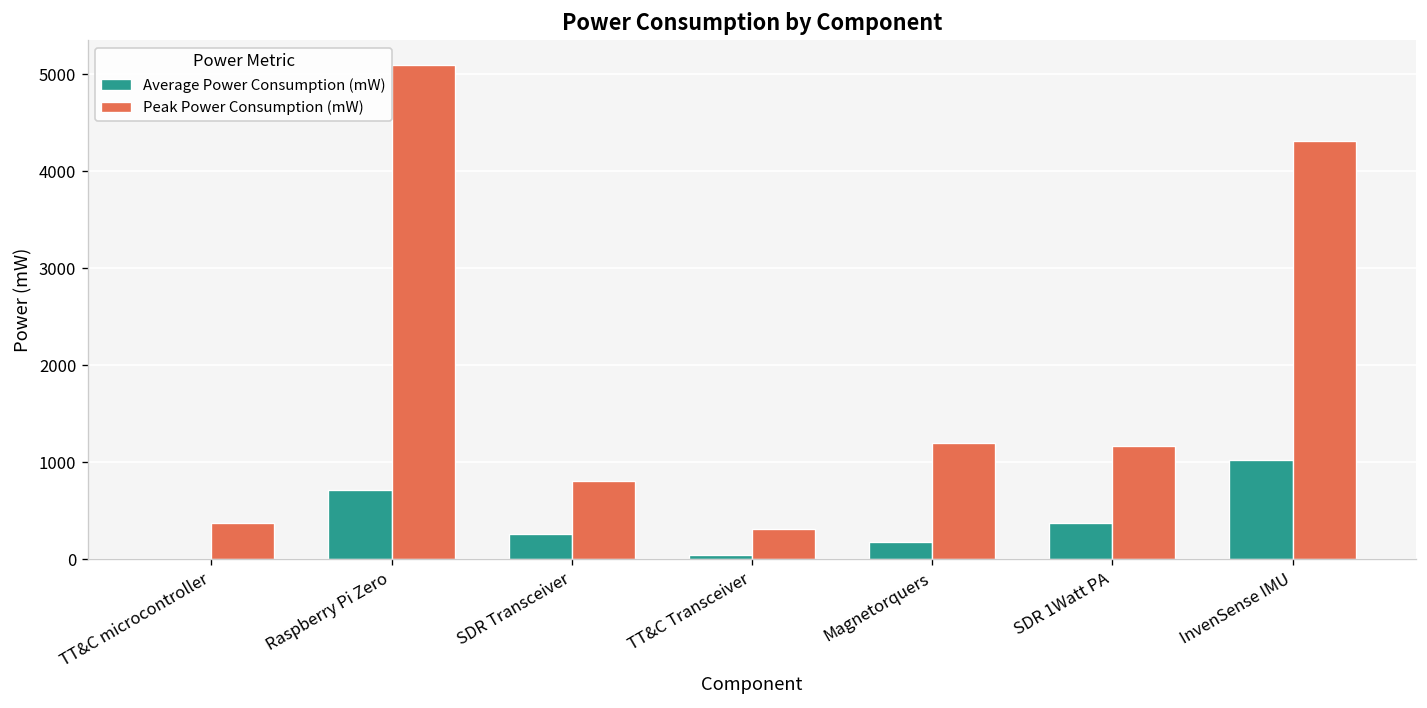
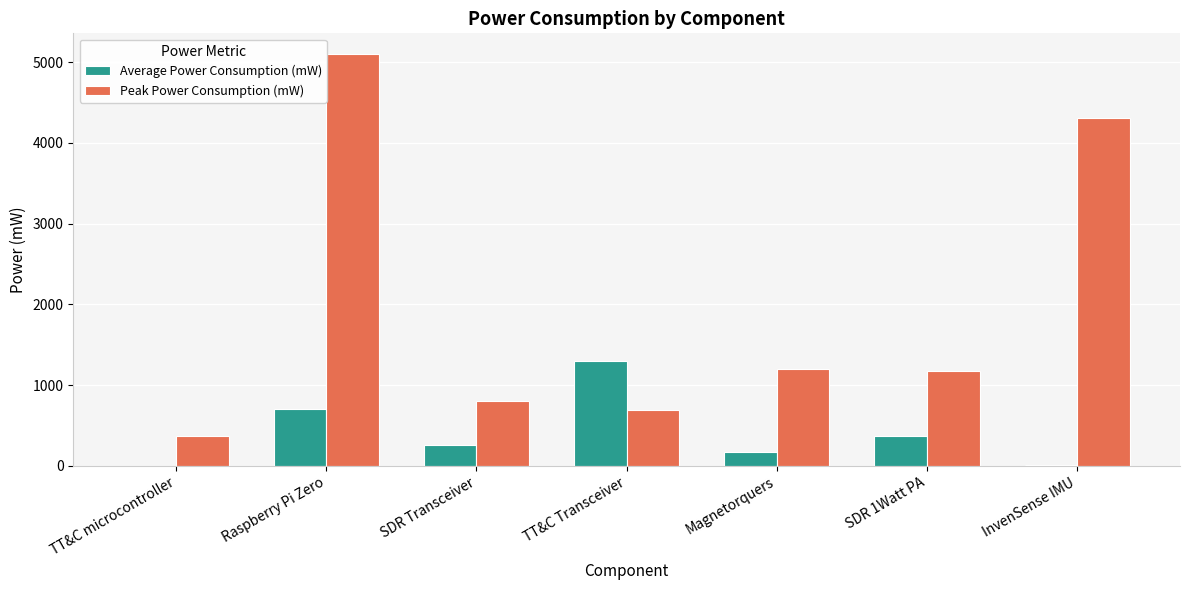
Average Power Consumption (mW), TT&C Transceiver: 0 -> 1300
Peak Power Consumption (mW), TT&C Transceiver: 300 -> 700
Average Power Consumption (mW), InvenSense IMU: 1000 -> 0
